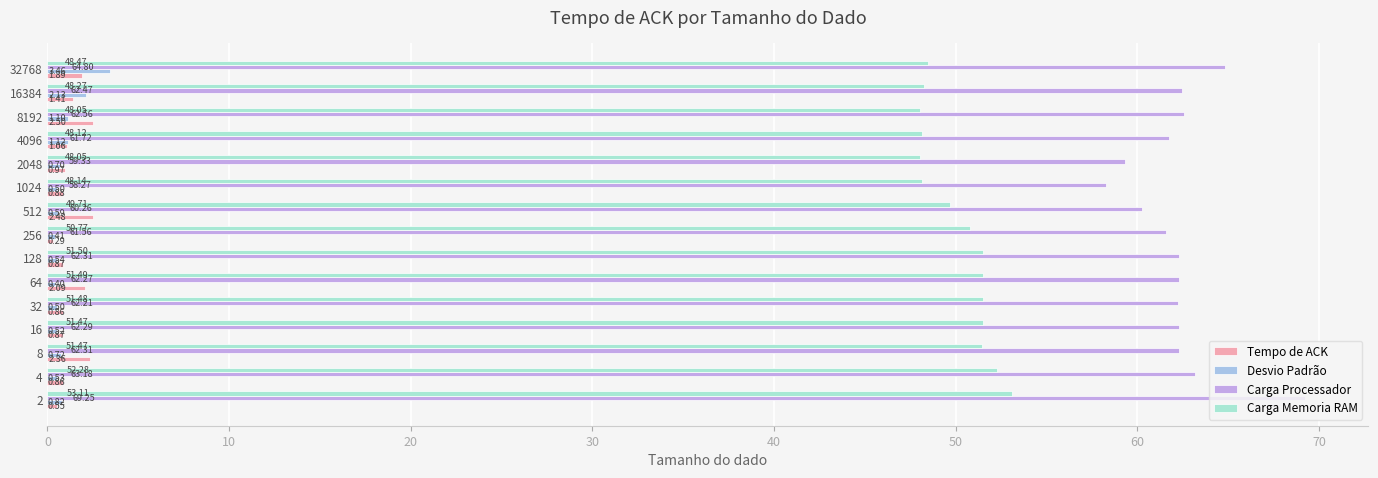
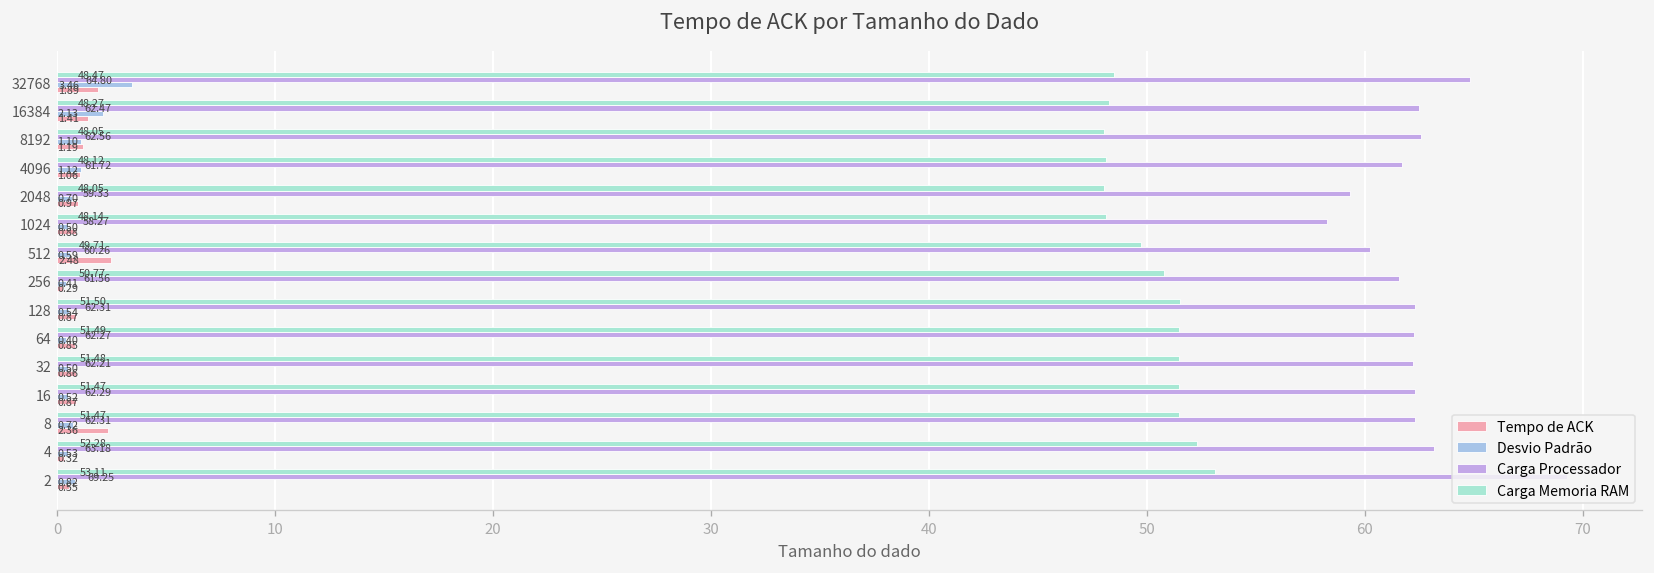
Tempo de ACK, 8192: 2.50 -> 1.19
Tempo de ACK, 64: 2.09 -> 0.85
Tempo de ACK, 4: 0.86 -> 0.32
